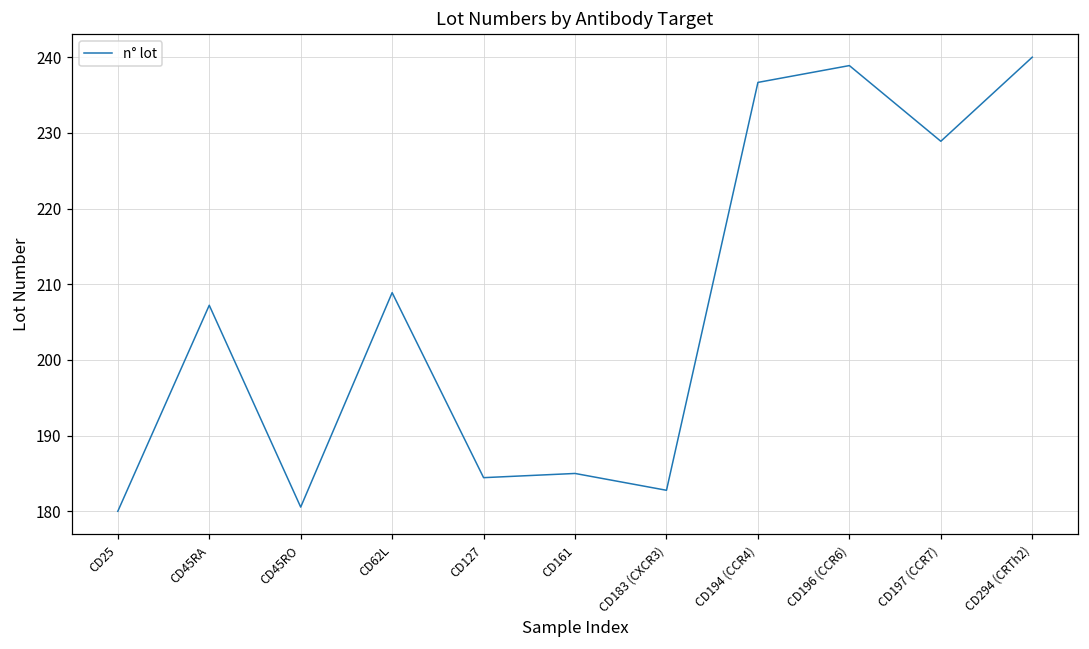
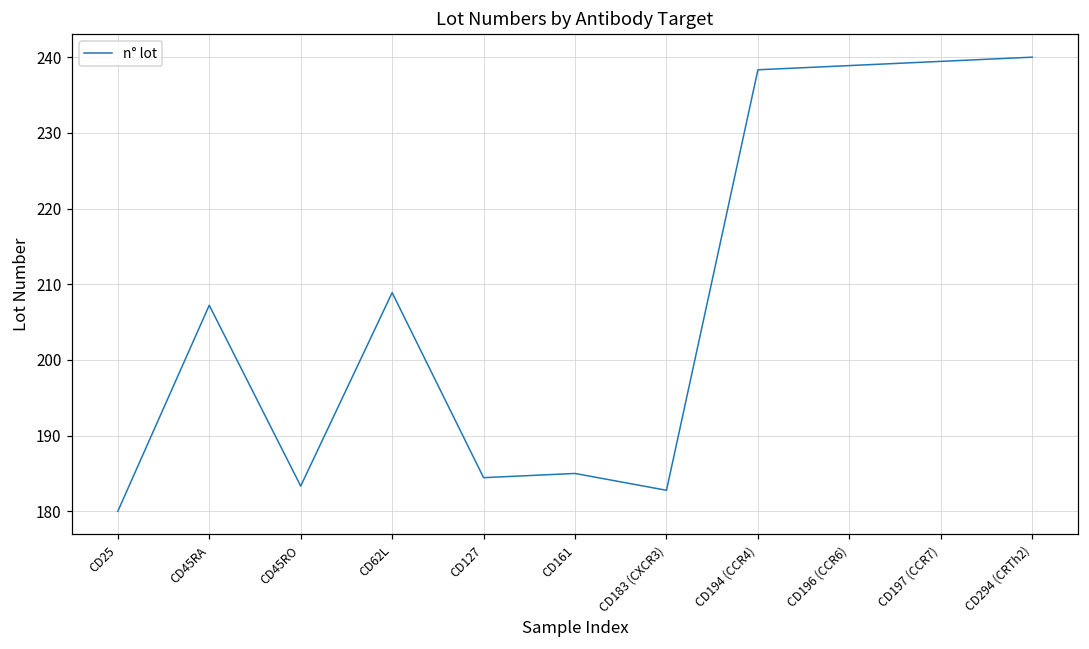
CD45RO: 181 -> 183
CD194 (CCR4): 237 -> 238
CD197 (CCR7): 229 -> 239
